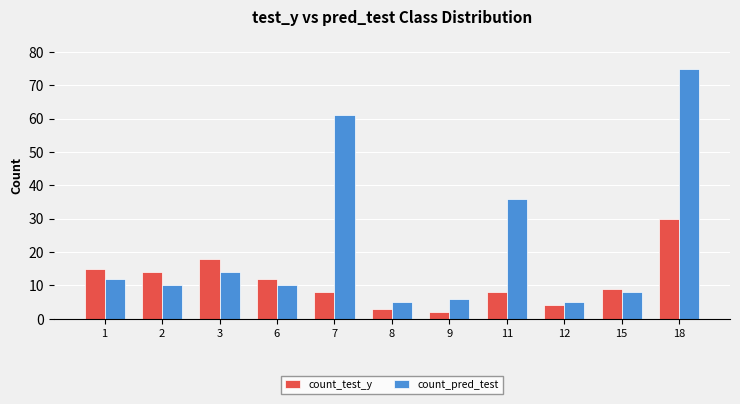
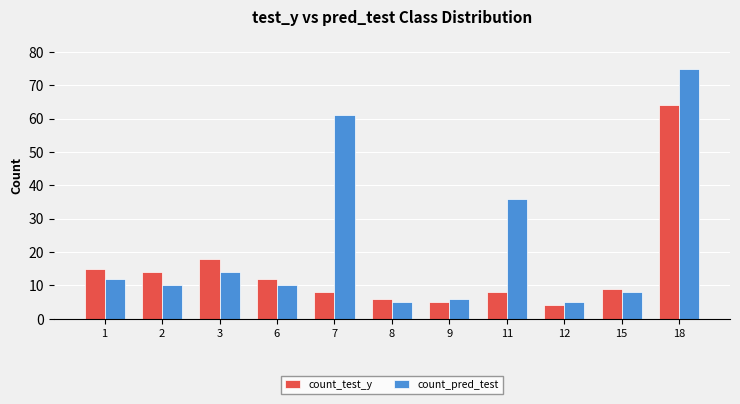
count_test_y, 8: 3 -> 6
count_test_y, 9: 2 -> 5
count_test_y, 18: 30 -> 64
